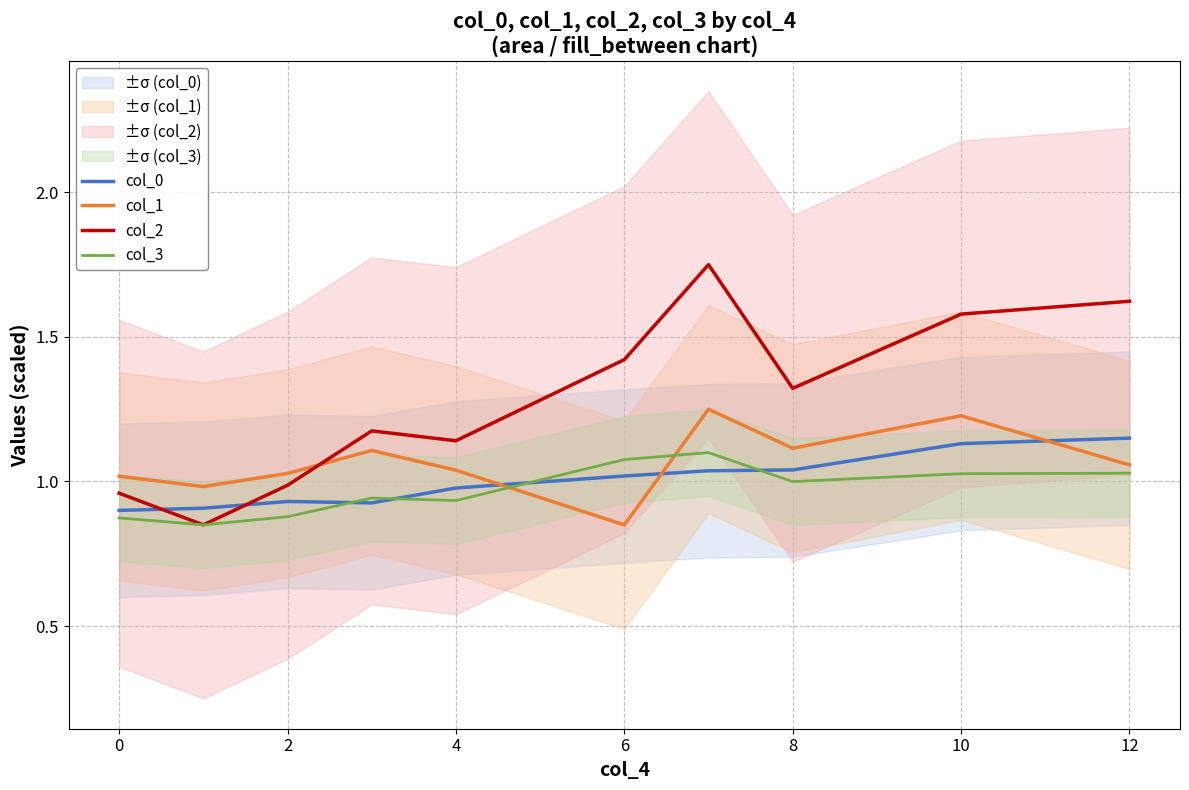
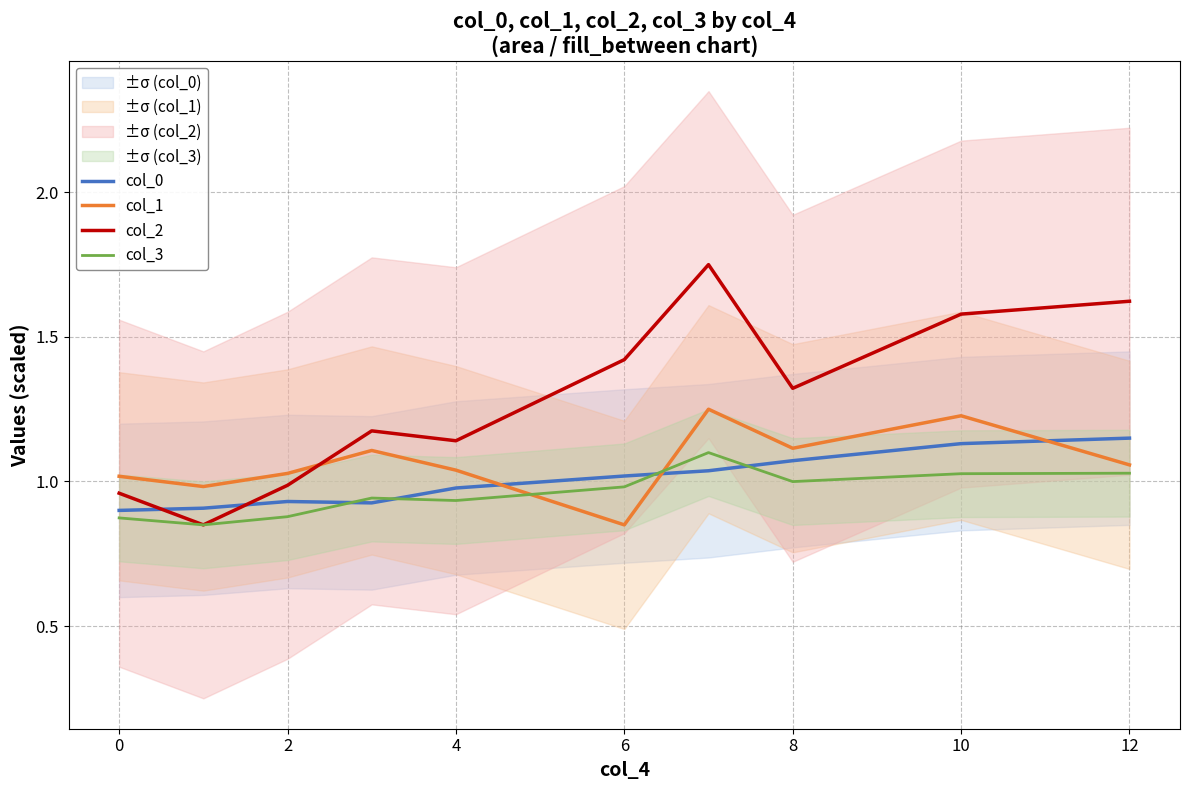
col_3, 6: 1.08 -> 0.98
col_0, 8: 1.04 -> 1.07
